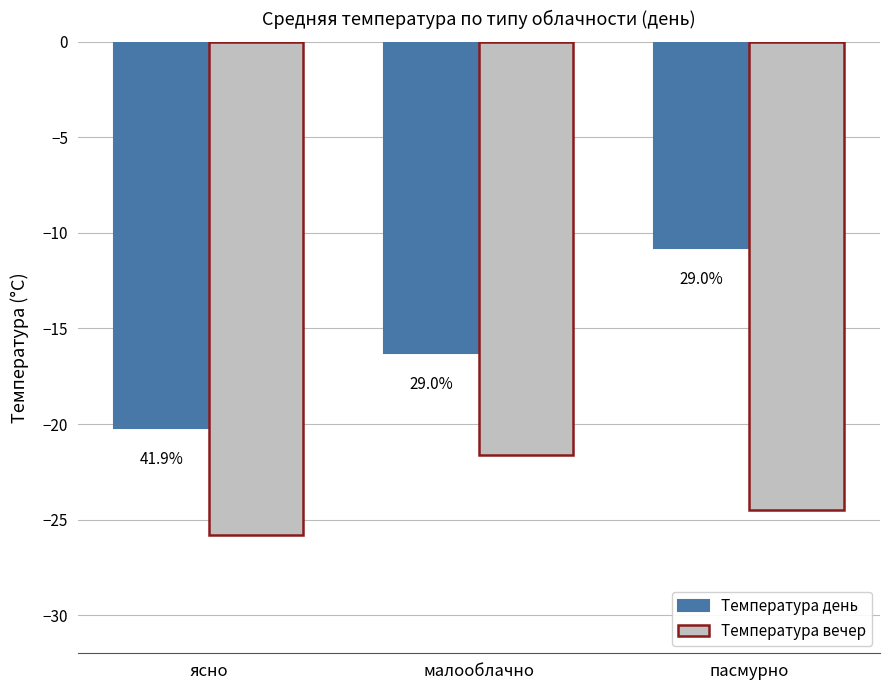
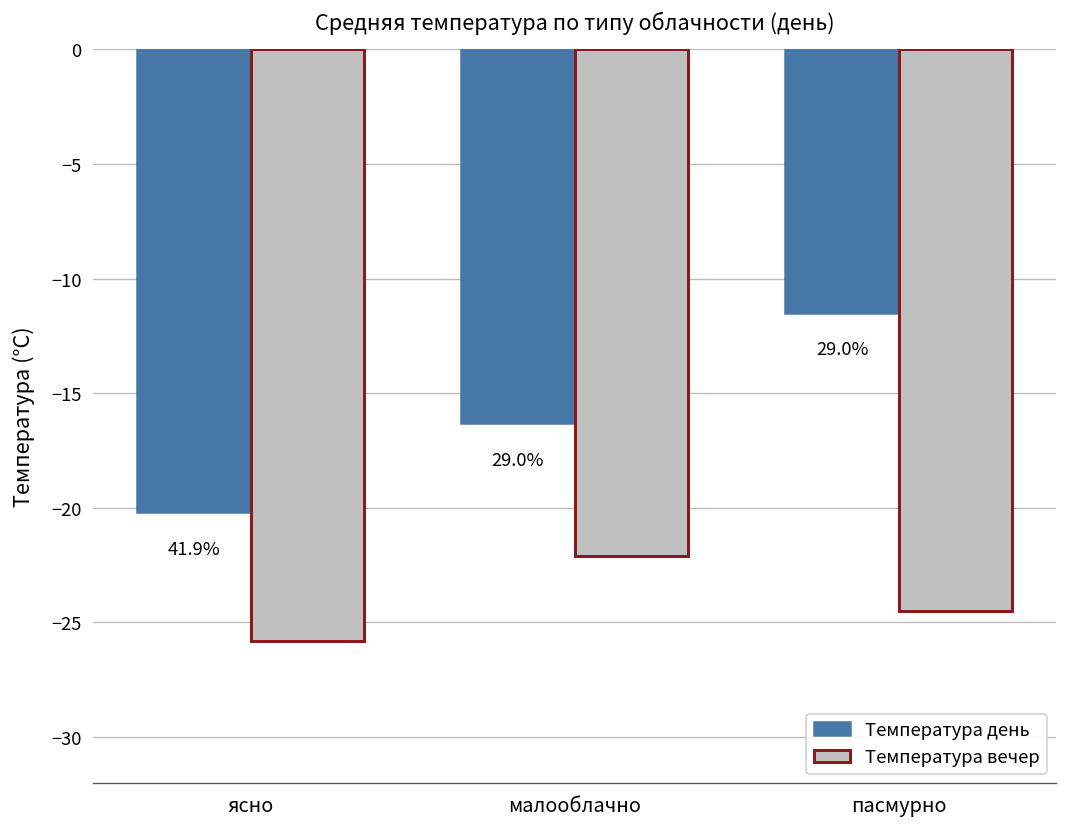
Температура вечер, малооблачно: -21.6 -> -22.1
Температура день, пасмурно: -10.8 -> -11.5
